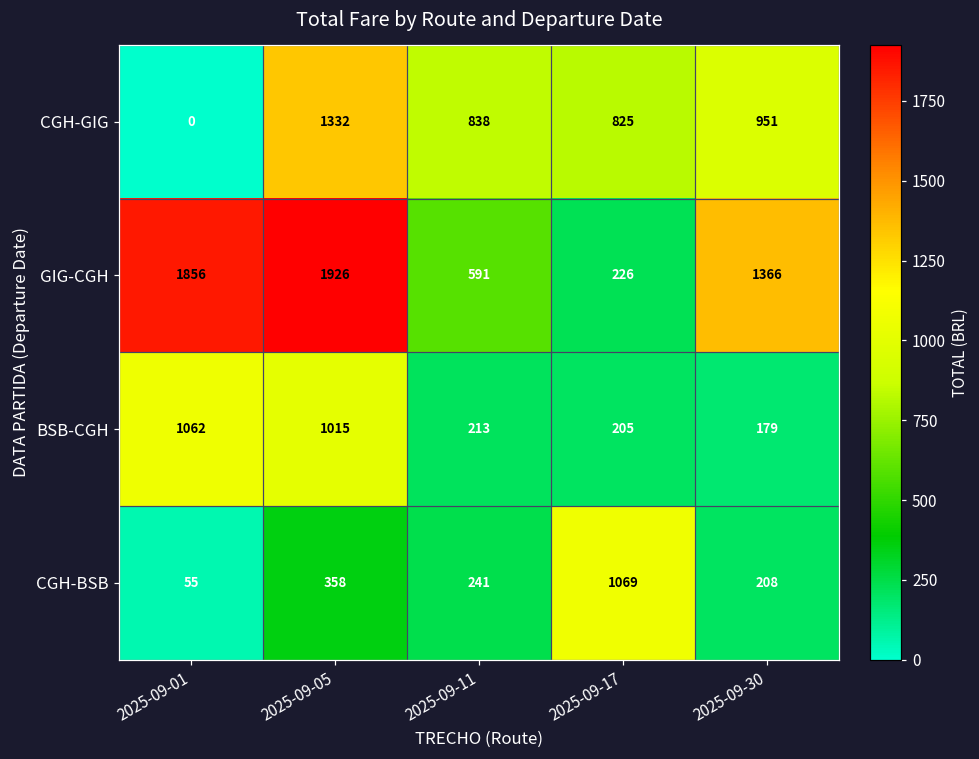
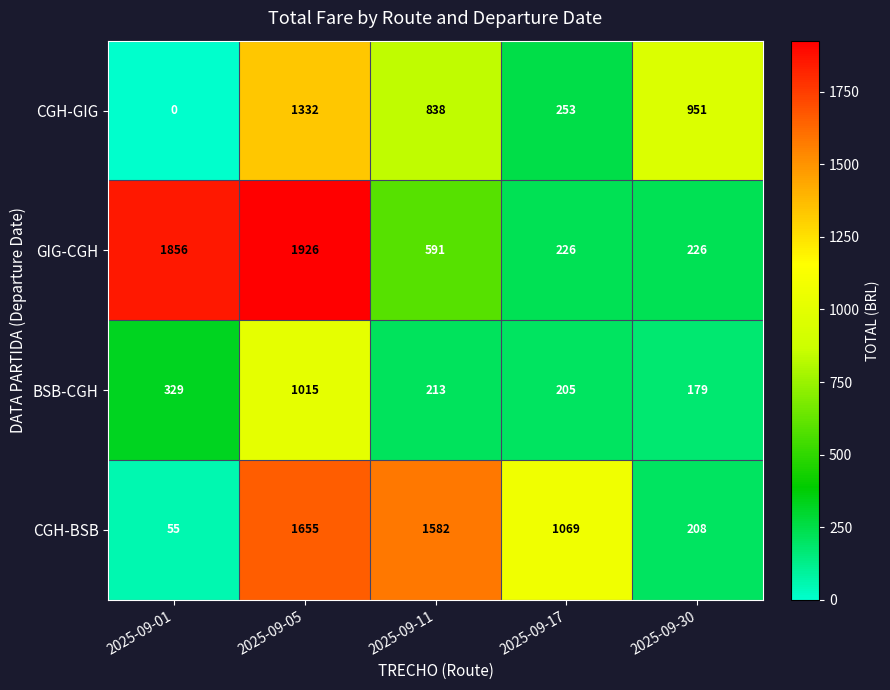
CGH-GIG, 2025-09-17: 825 -> 253
GIG-CGH, 2025-09-30: 1366 -> 226
BSB-CGH, 2025-09-01: 1062 -> 329
CGH-BSB, 2025-09-05: 358 -> 1655
CGH-BSB, 2025-09-11: 241 -> 1582
